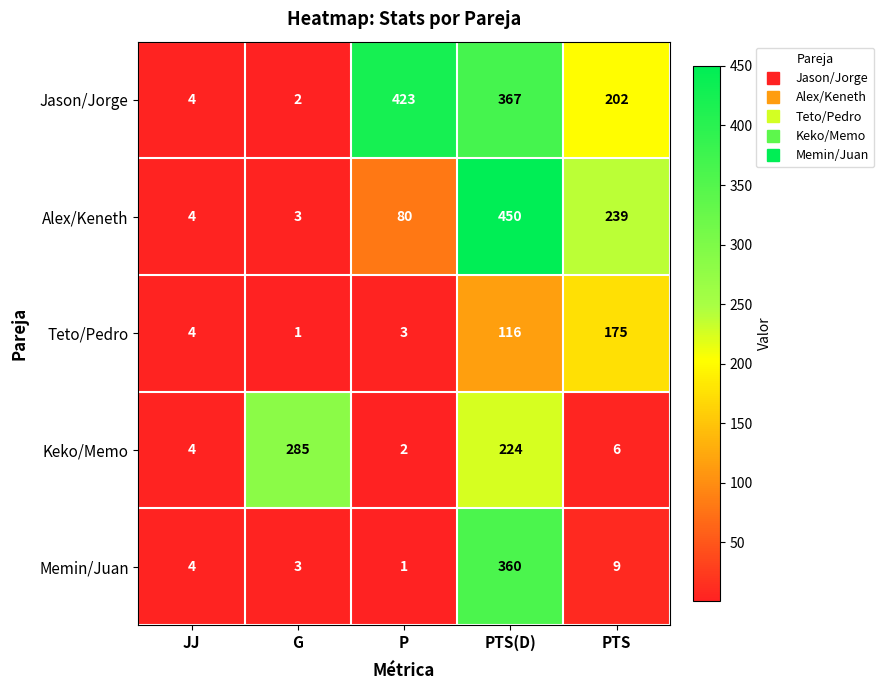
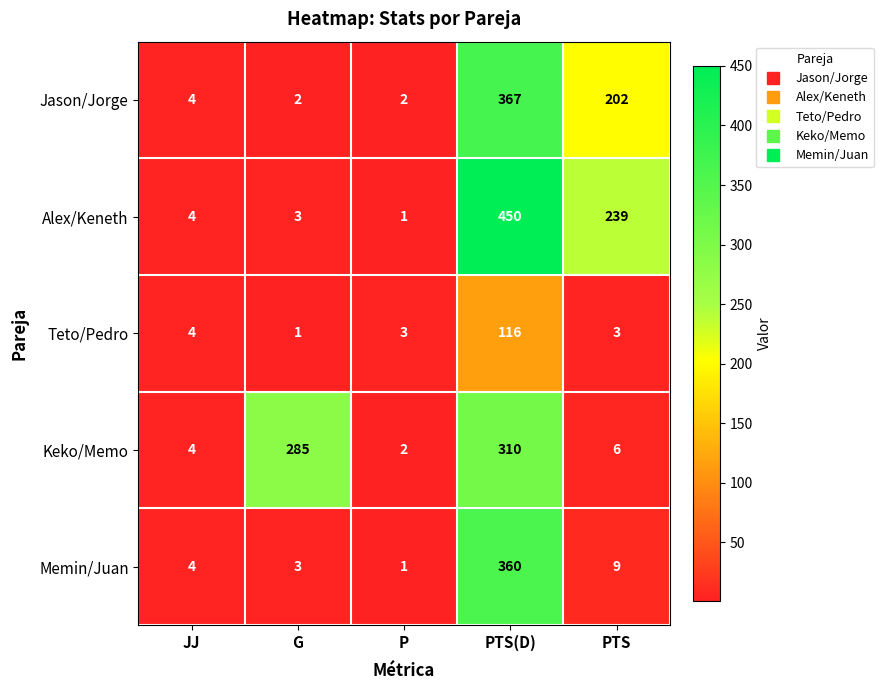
Jason/Jorge, P: 423 -> 2
Alex/Keneth, P: 80 -> 1
Teto/Pedro, PTS: 175 -> 3
Keko/Memo, PTS(D): 224 -> 310
